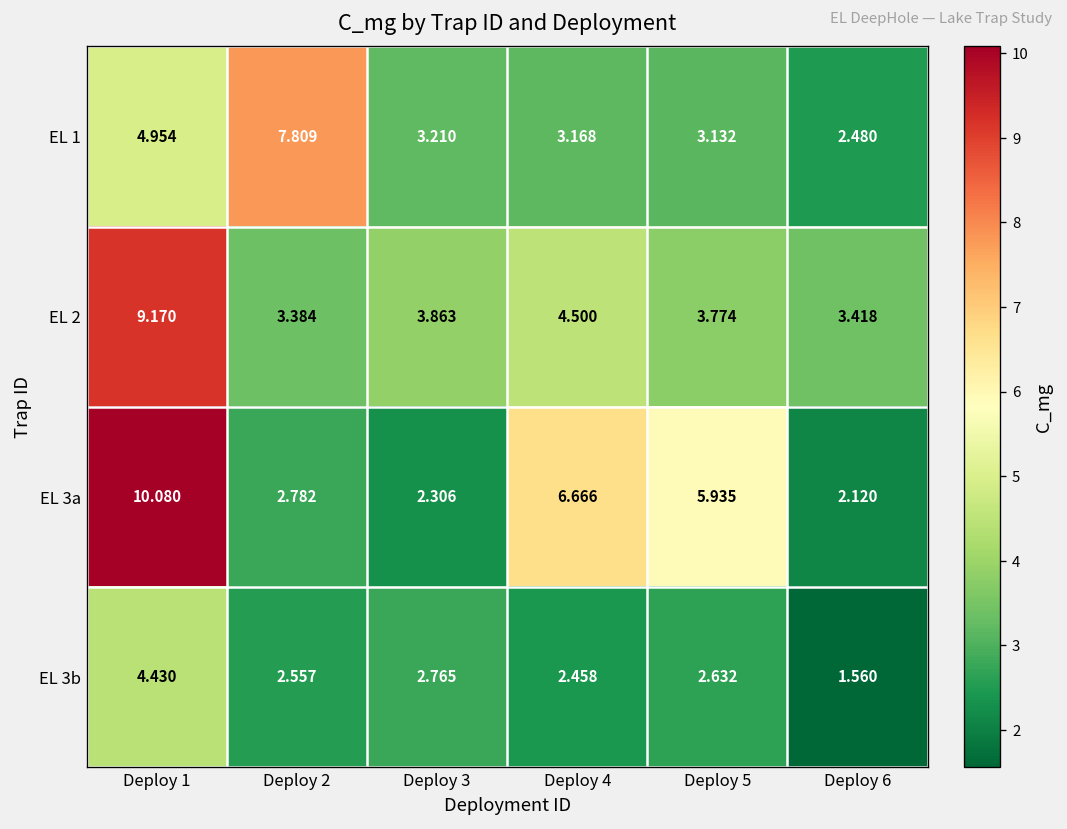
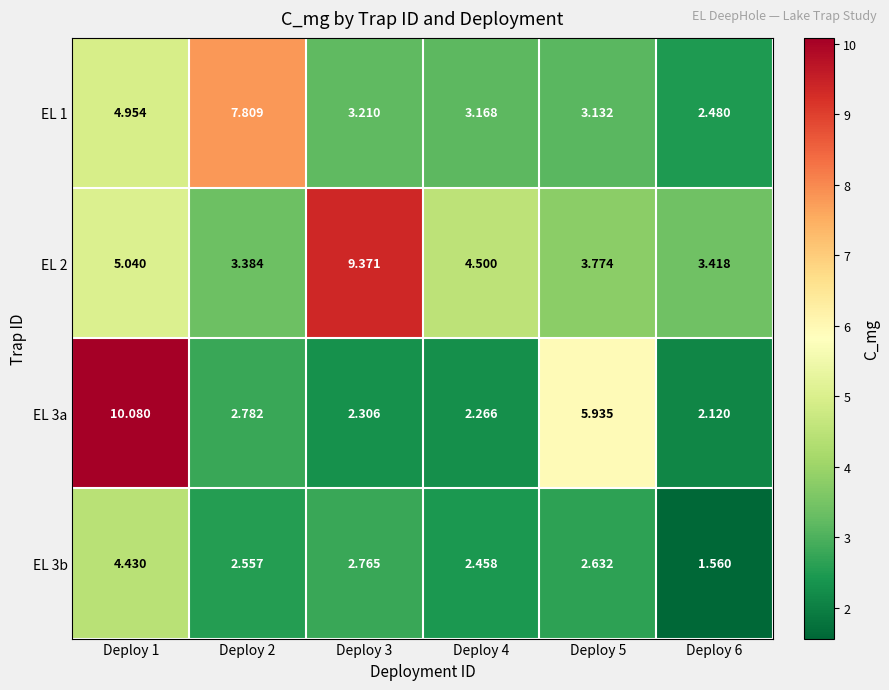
EL 2, Deploy 1: 9.170 -> 5.040
EL 2, Deploy 3: 3.863 -> 9.371
EL 3a, Deploy 4: 6.666 -> 2.266
